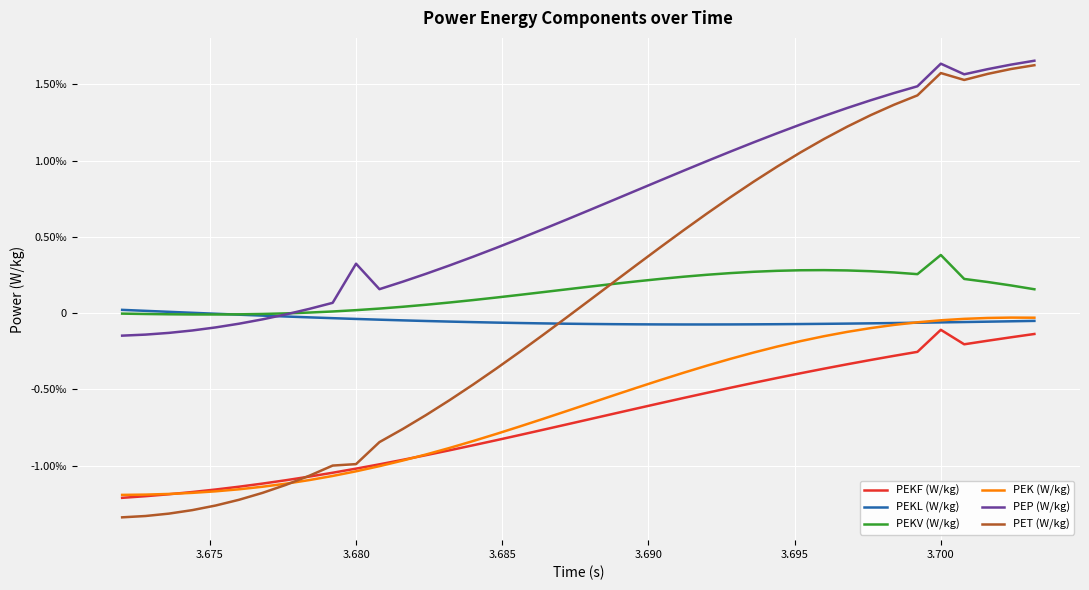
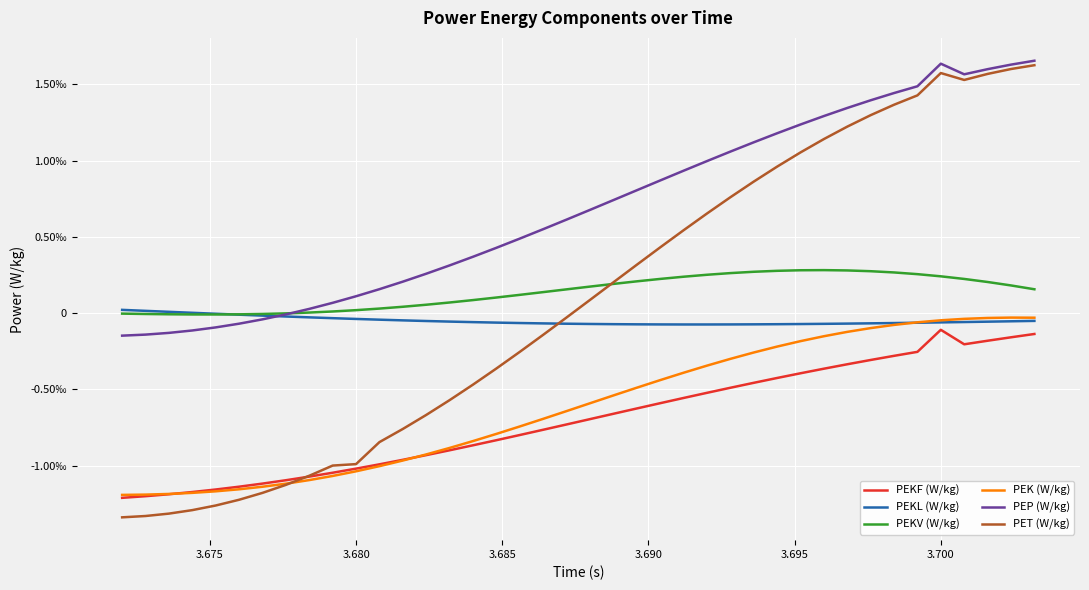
PEP (W/kg), 3.680: 0.32‰ -> 0.11‰
PEKV (W/kg), 3.700: 0.38‰ -> 0.24‰
